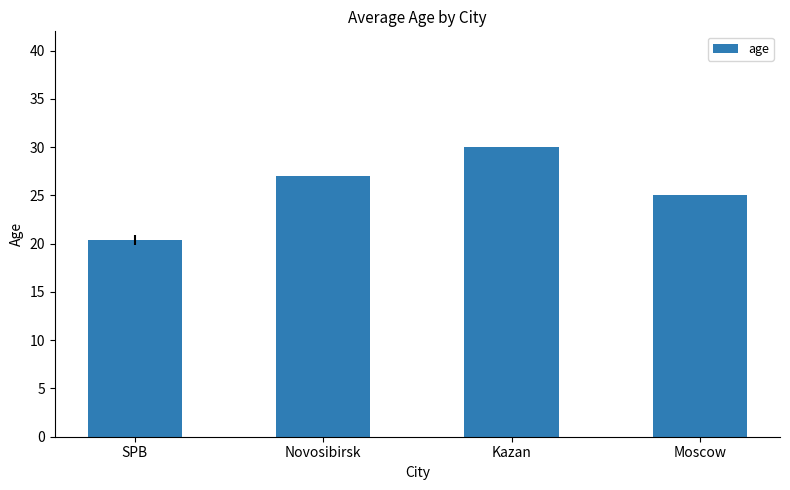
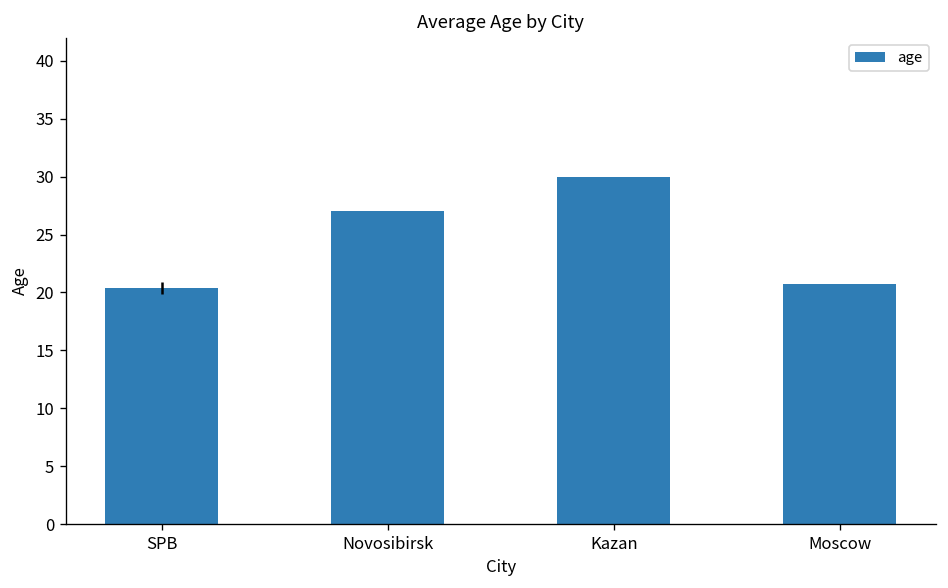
Moscow: 25 -> 21
